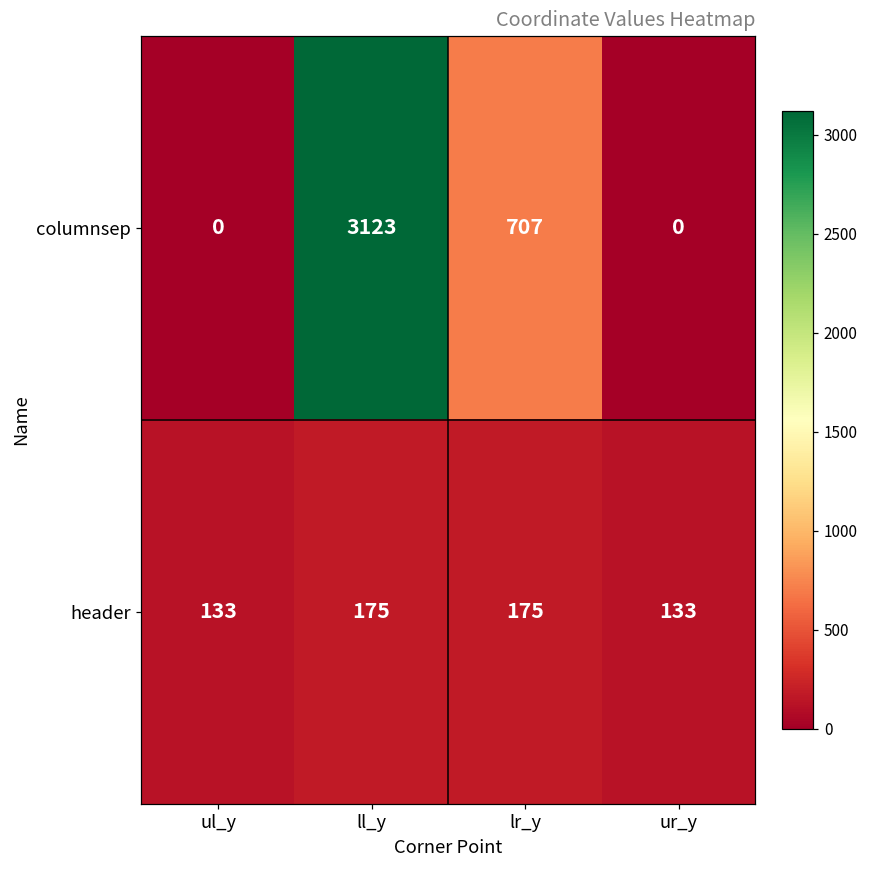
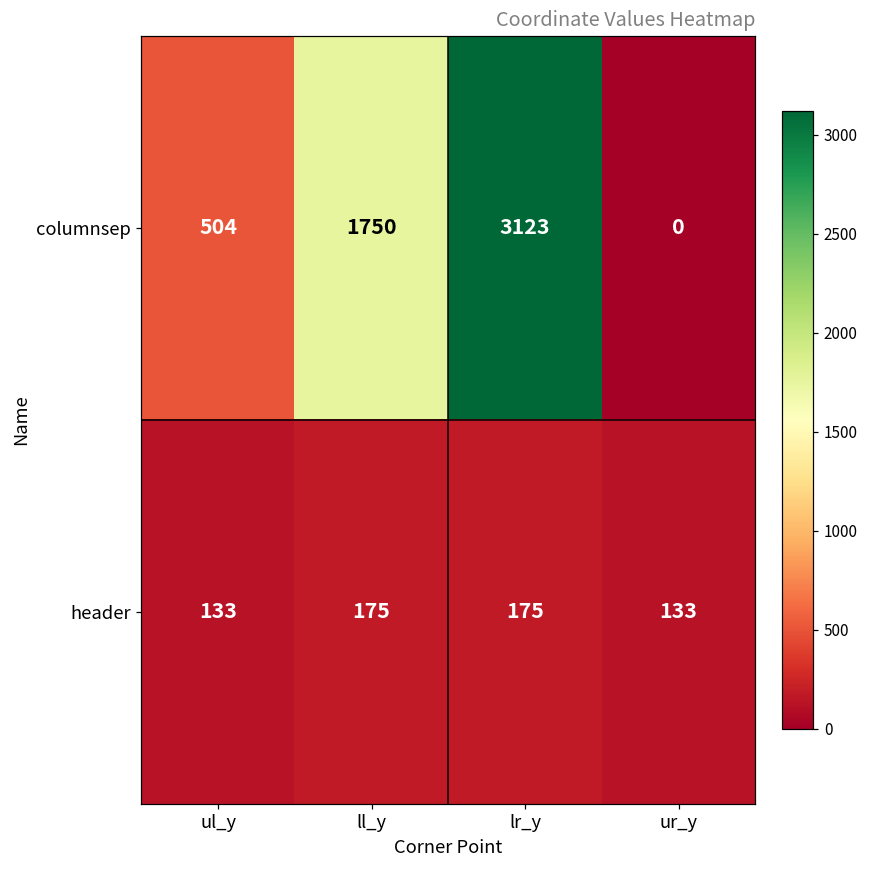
columnsep, ul_y: 0 -> 504
columnsep, ll_y: 3123 -> 1750
columnsep, lr_y: 707 -> 3123
